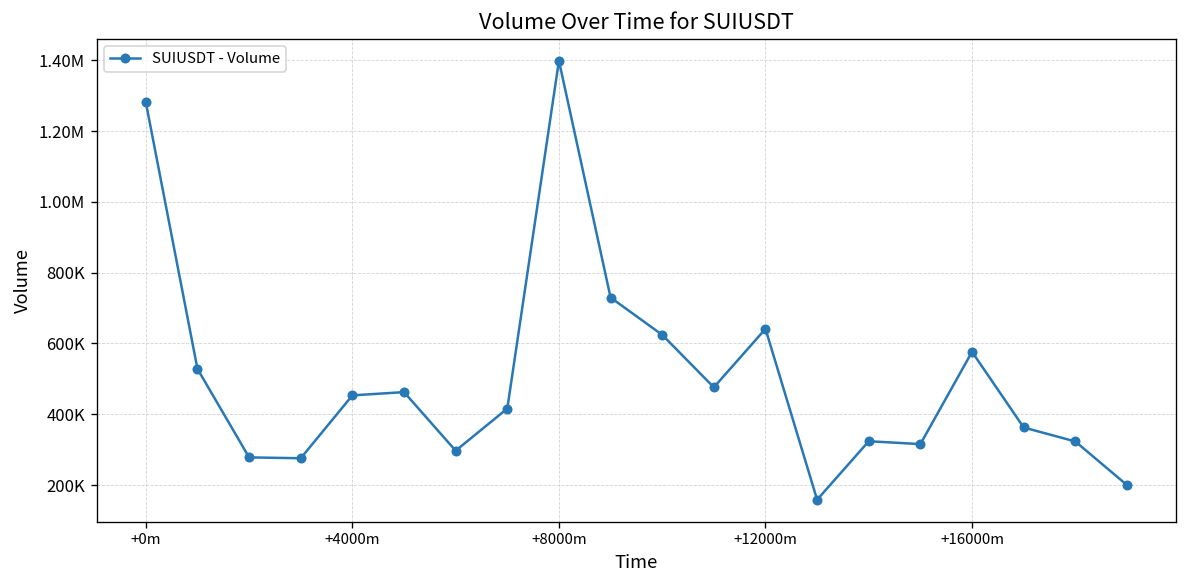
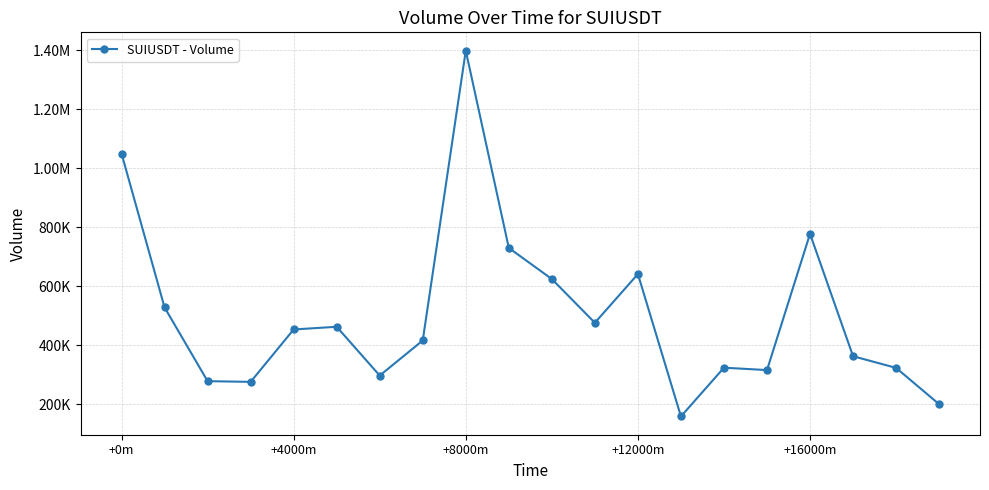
+0m: 1280000 -> 1050000
+16000m: 580000 -> 780000
